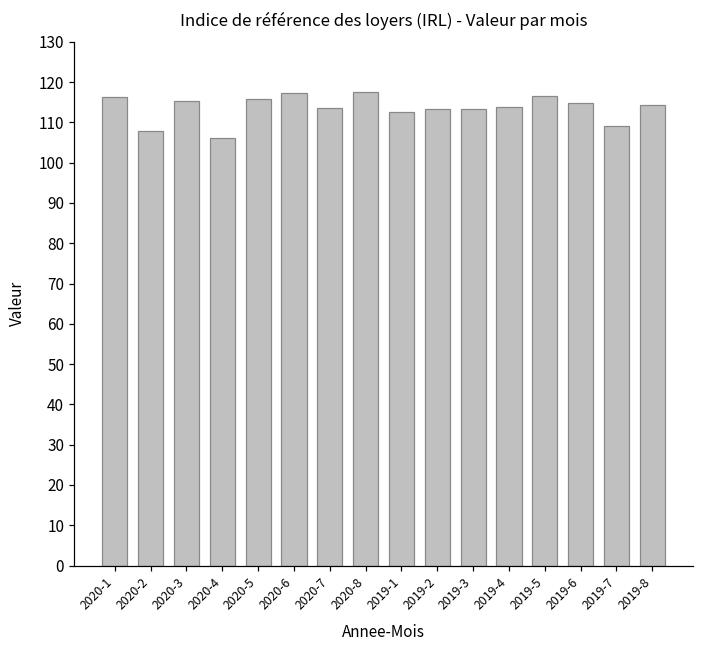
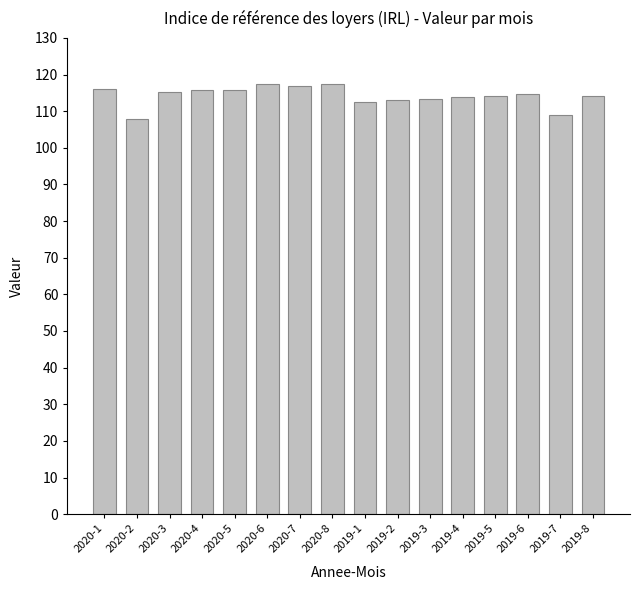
2020-4: 106 -> 116
2020-7: 114 -> 117
2019-5: 117 -> 114
